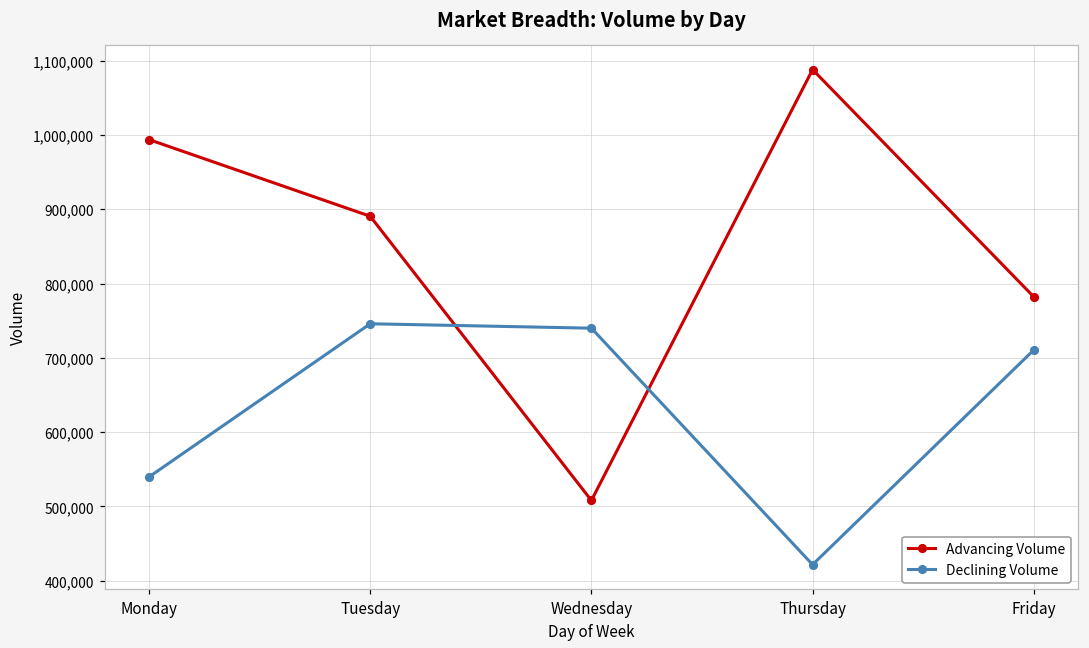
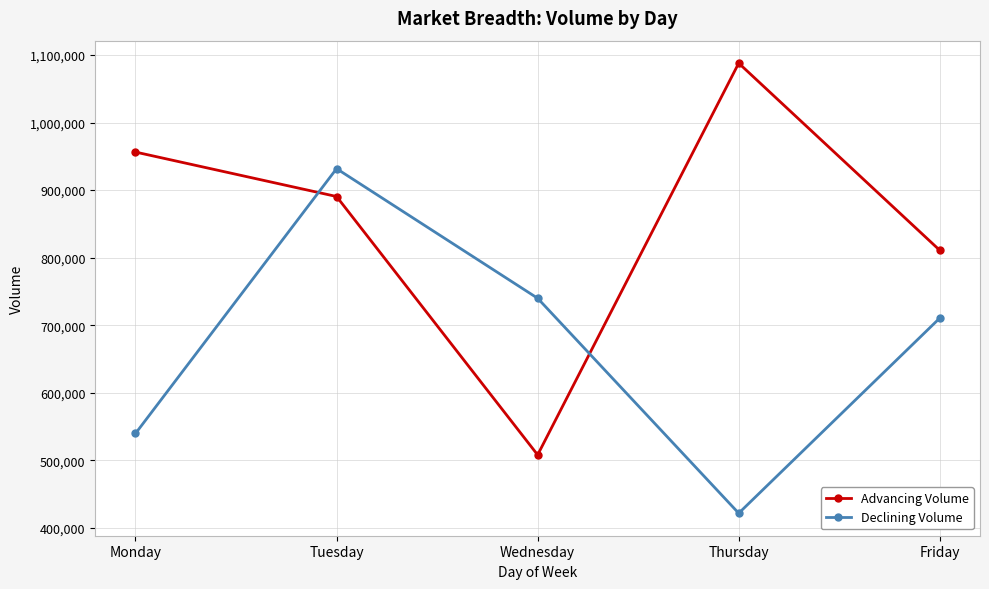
Advancing Volume, Monday: 990,000 -> 960,000
Declining Volume, Tuesday: 750,000 -> 930,000
Advancing Volume, Friday: 780,000 -> 810,000
